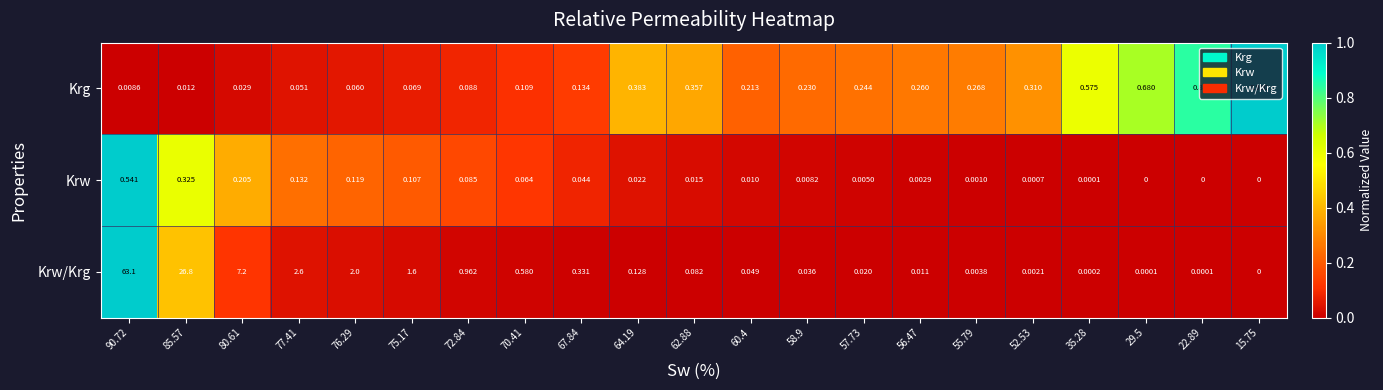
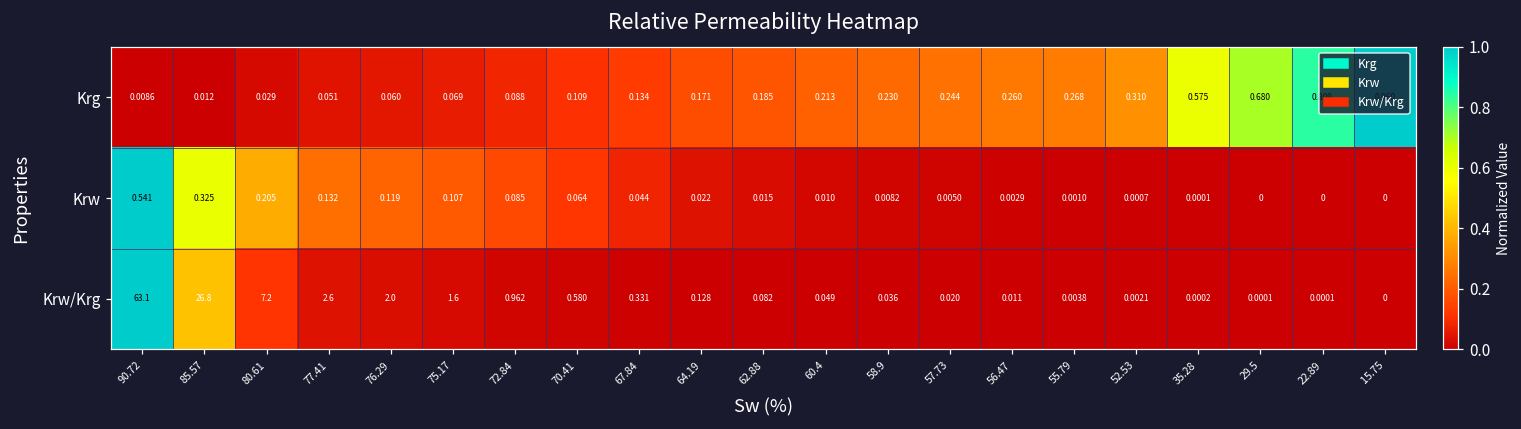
Krg, 64.19: 0.383 -> 0.171
Krg, 62.88: 0.357 -> 0.185
